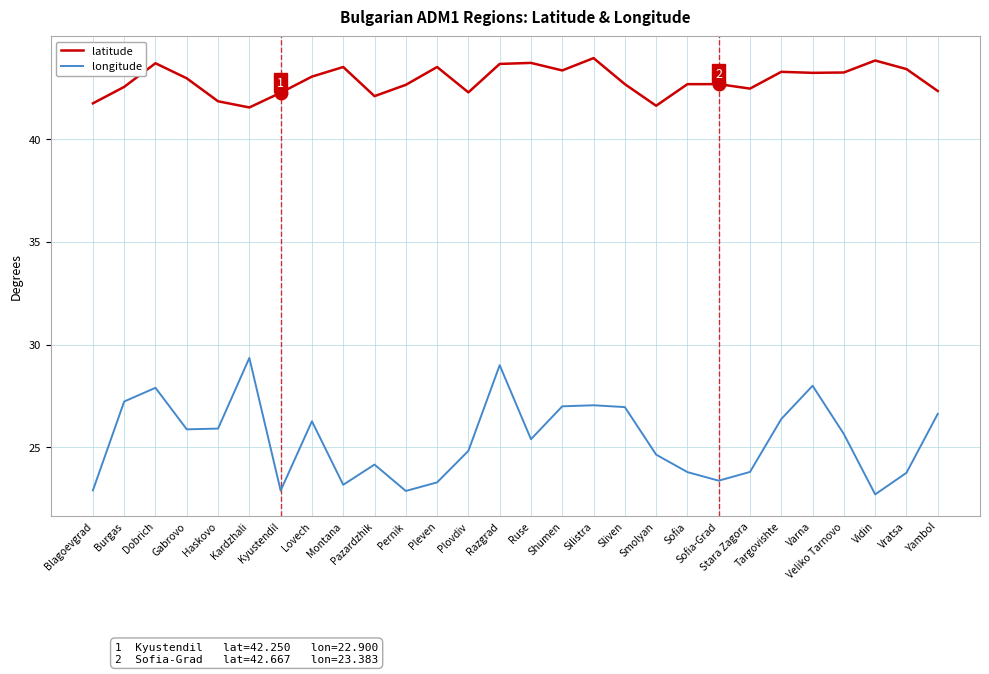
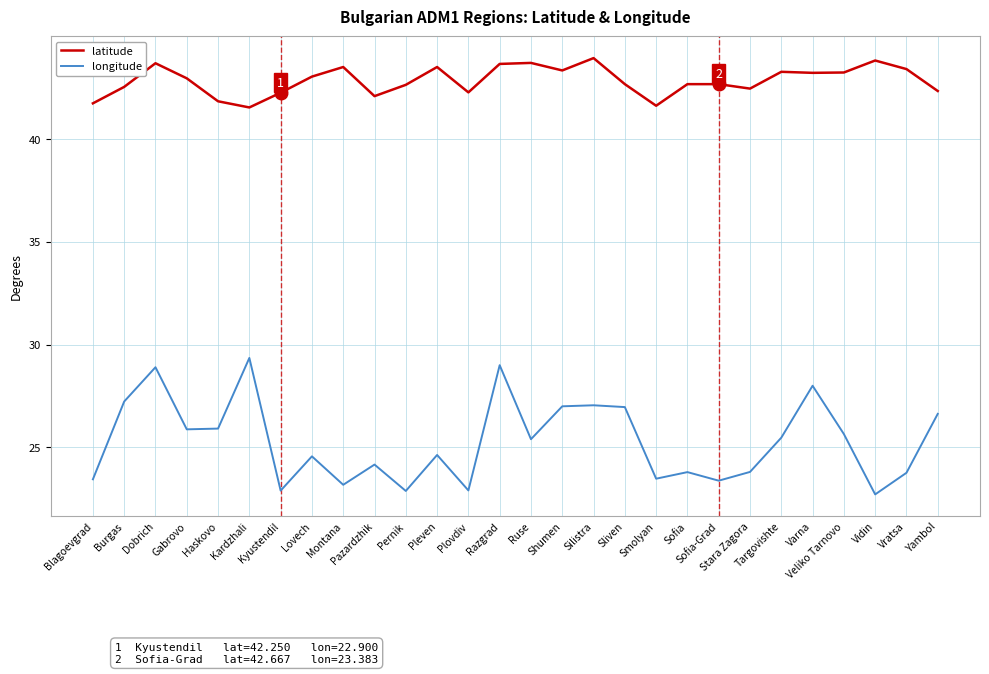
longitude, Blagoevgrad: 22.9 -> 23.5
longitude, Dobrich: 27.9 -> 28.9
longitude, Lovech: 26.3 -> 24.6
longitude, Pleven: 23.3 -> 24.6
longitude, Plovdiv: 24.8 -> 22.9
longitude, Smolyan: 24.7 -> 23.5
longitude, Targovishte: 26.4 -> 25.5
